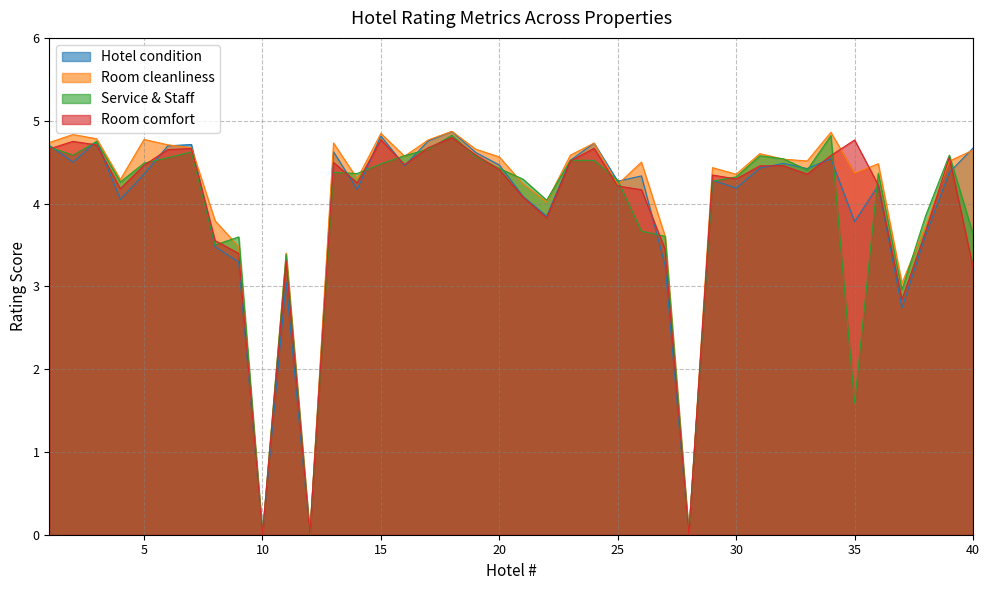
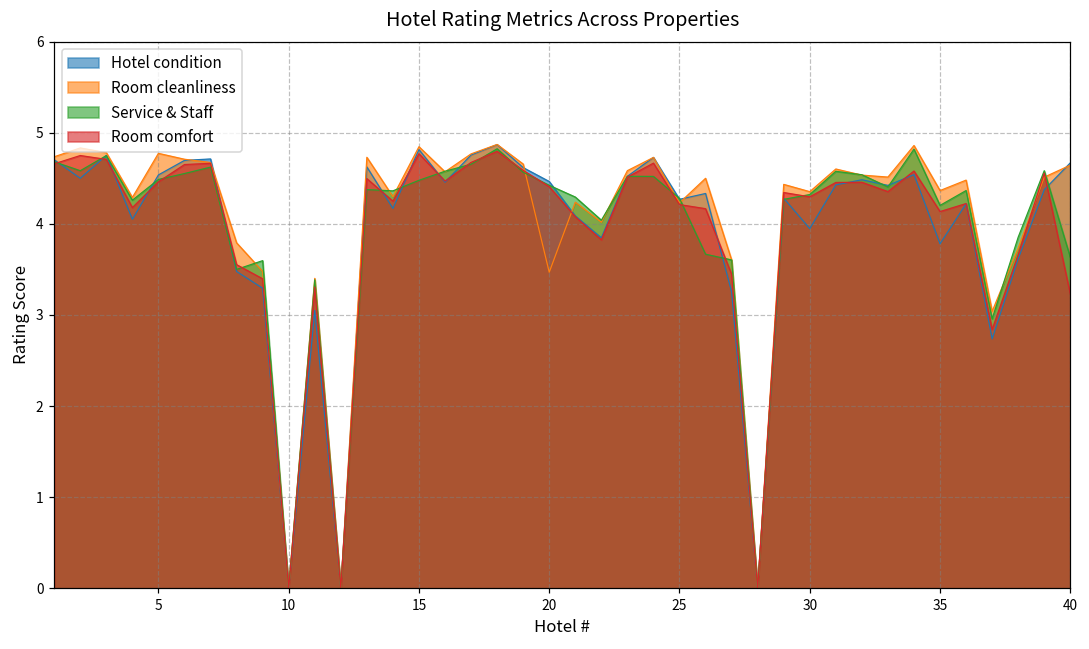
Hotel condition, 5: 4.4 -> 4.5
Room cleanliness, 20: 4.6 -> 3.5
Hotel condition, 30: 4.2 -> 3.9
Service & Staff, 35: 1.6 -> 4.2
Room comfort, 35: 4.8 -> 4.1
